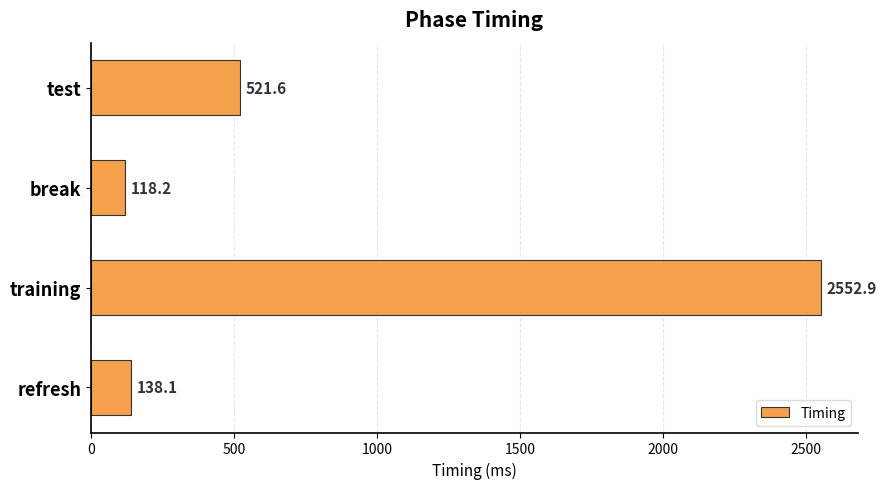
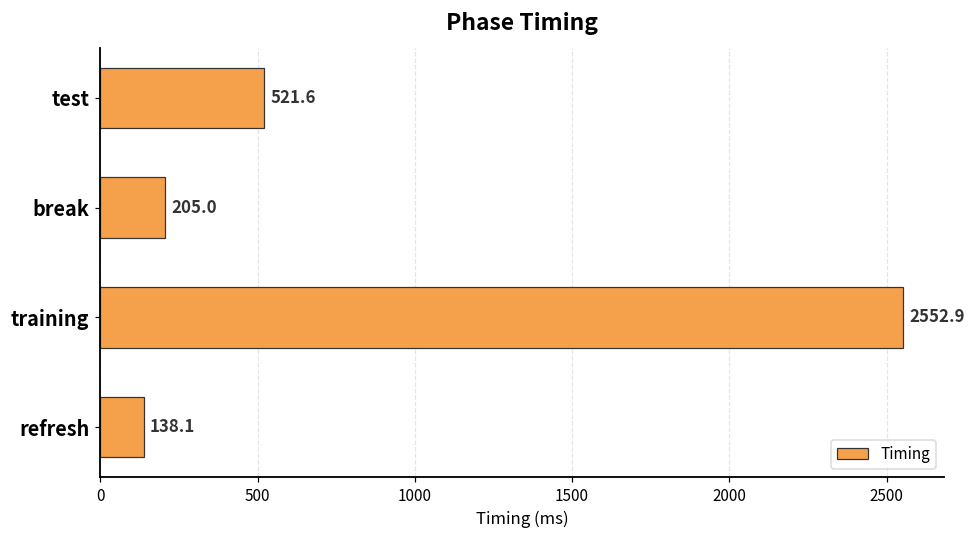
break: 118.2 -> 205.0
